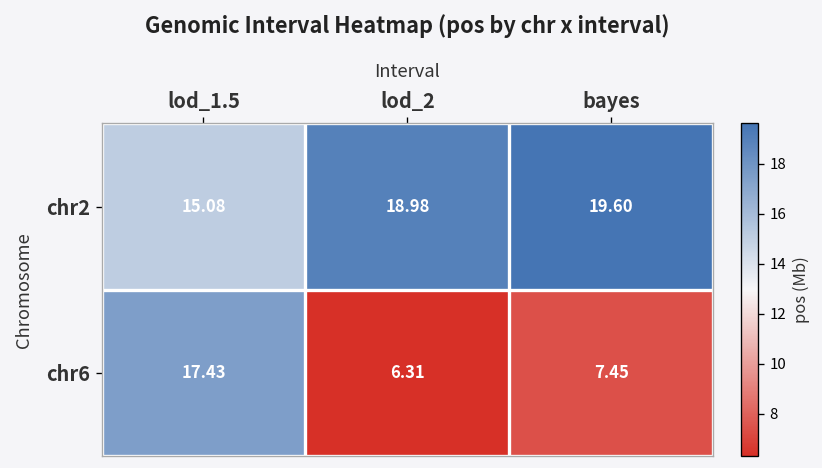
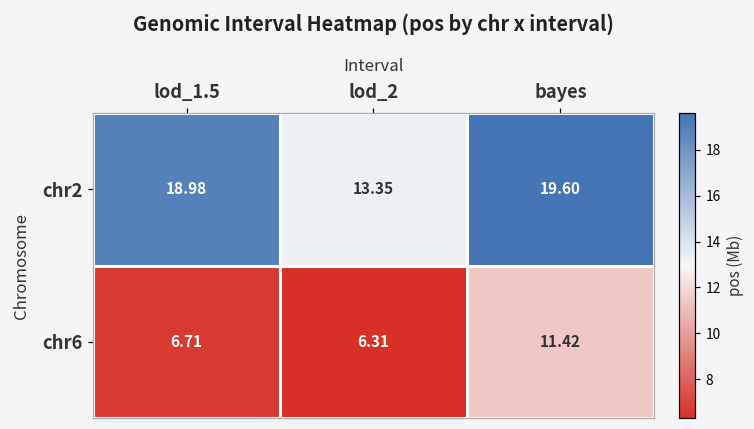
chr2, lod_1.5: 15.08 -> 18.98
chr2, lod_2: 18.98 -> 13.35
chr6, lod_1.5: 17.43 -> 6.71
chr6, bayes: 7.45 -> 11.42
